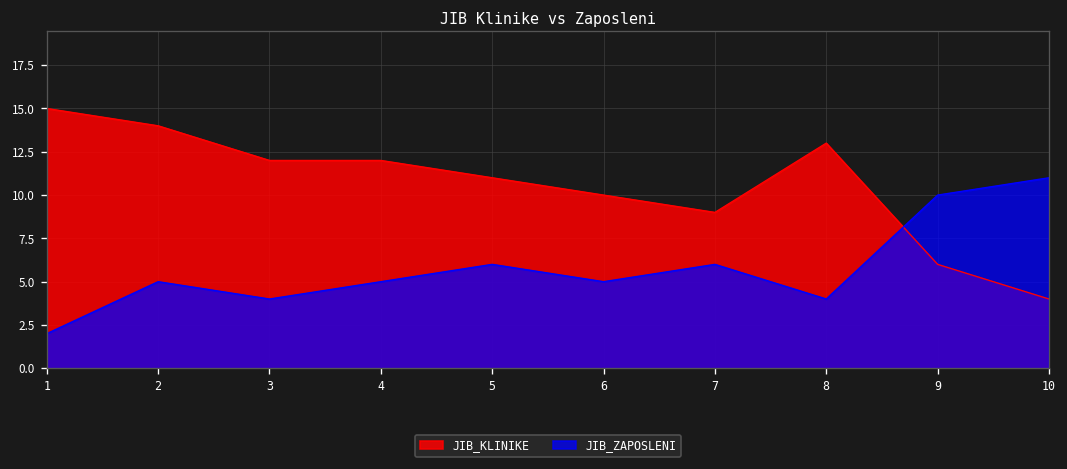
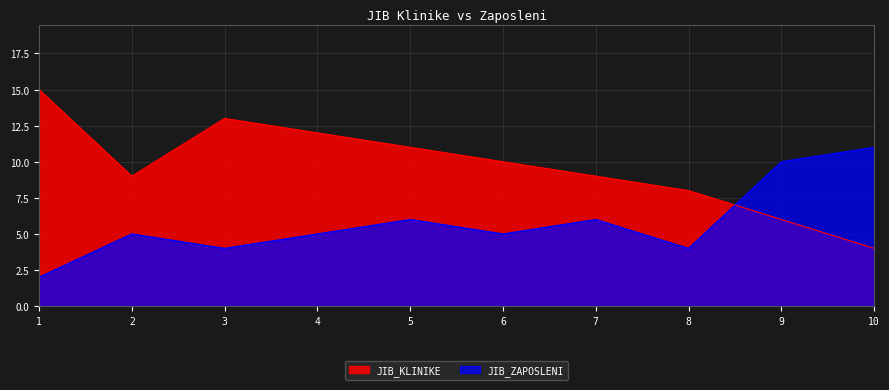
JIB_KLINIKE, 2: 14 -> 9
JIB_KLINIKE, 3: 12 -> 13
JIB_KLINIKE, 8: 13 -> 8
